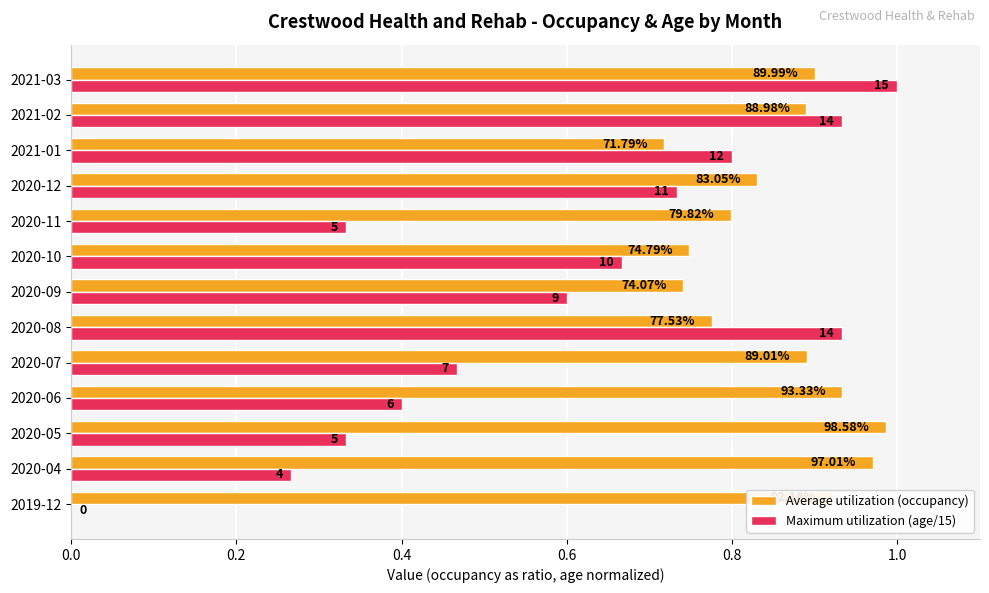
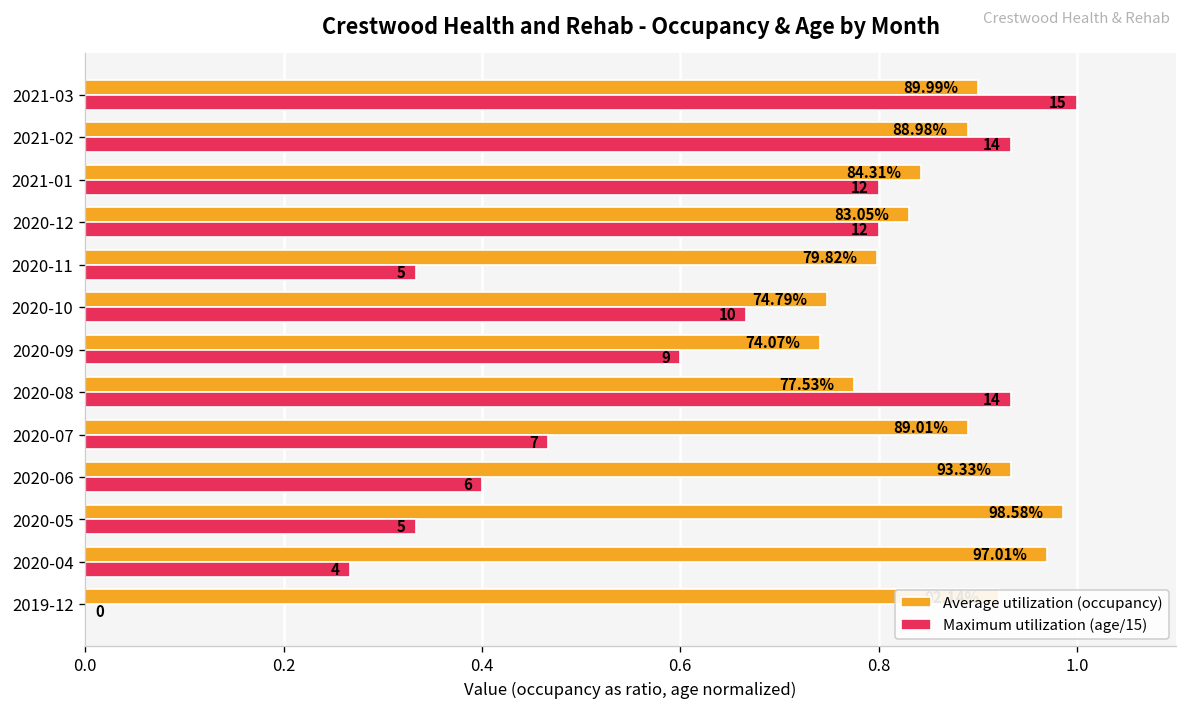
Average utilization (occupancy), 2021-01: 71.79% -> 84.31%
Maximum utilization (age/15), 2020-12: 11 -> 12
